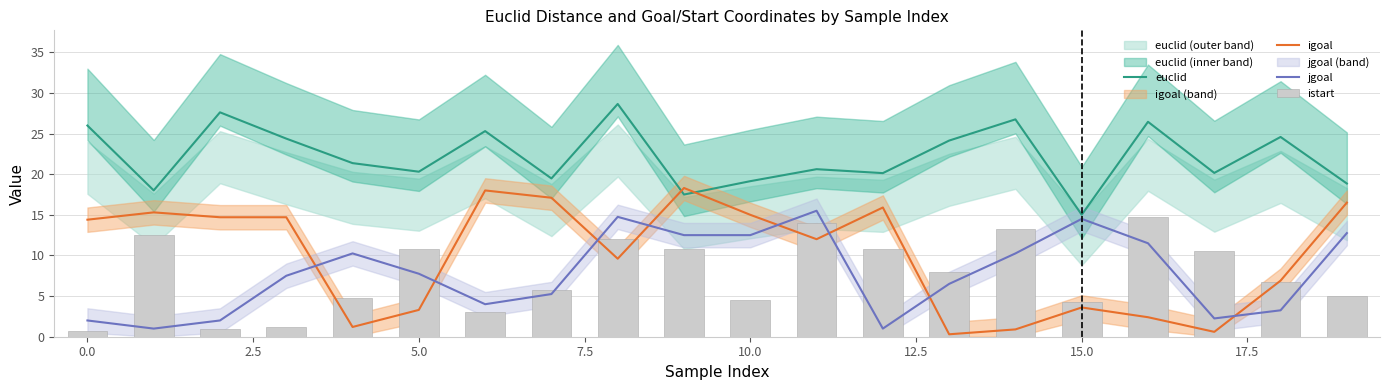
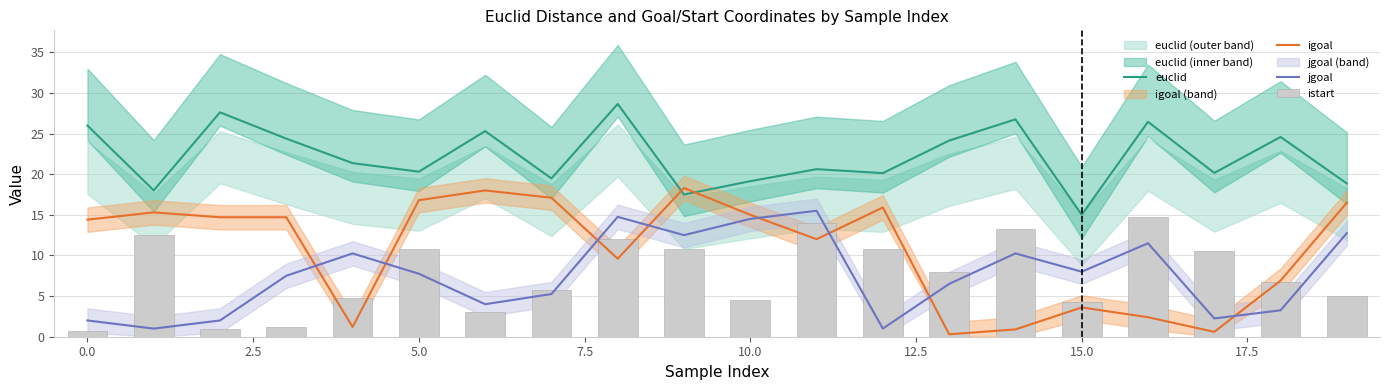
igoal, 5.0: 3 -> 17
jgoal, 10.0: 13 -> 15
jgoal, 15.0: 15 -> 8
